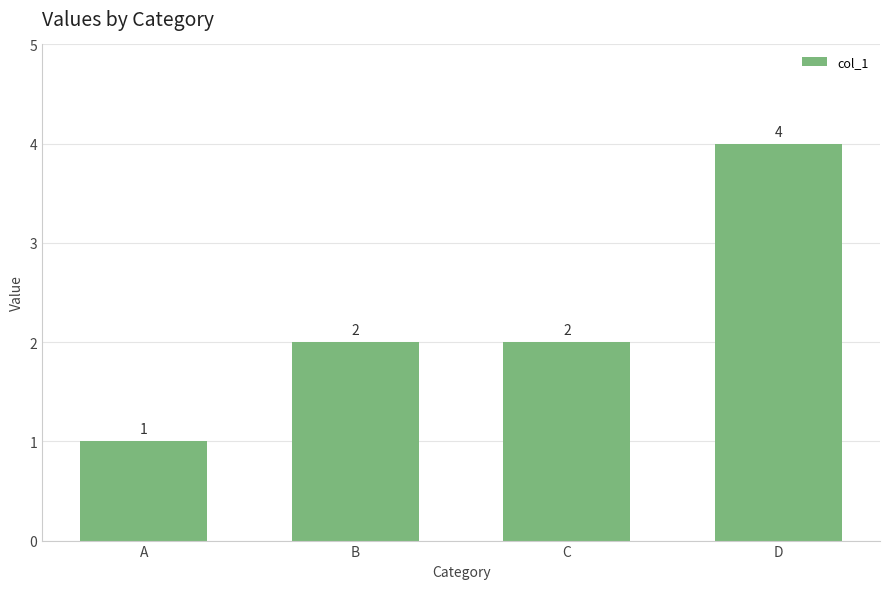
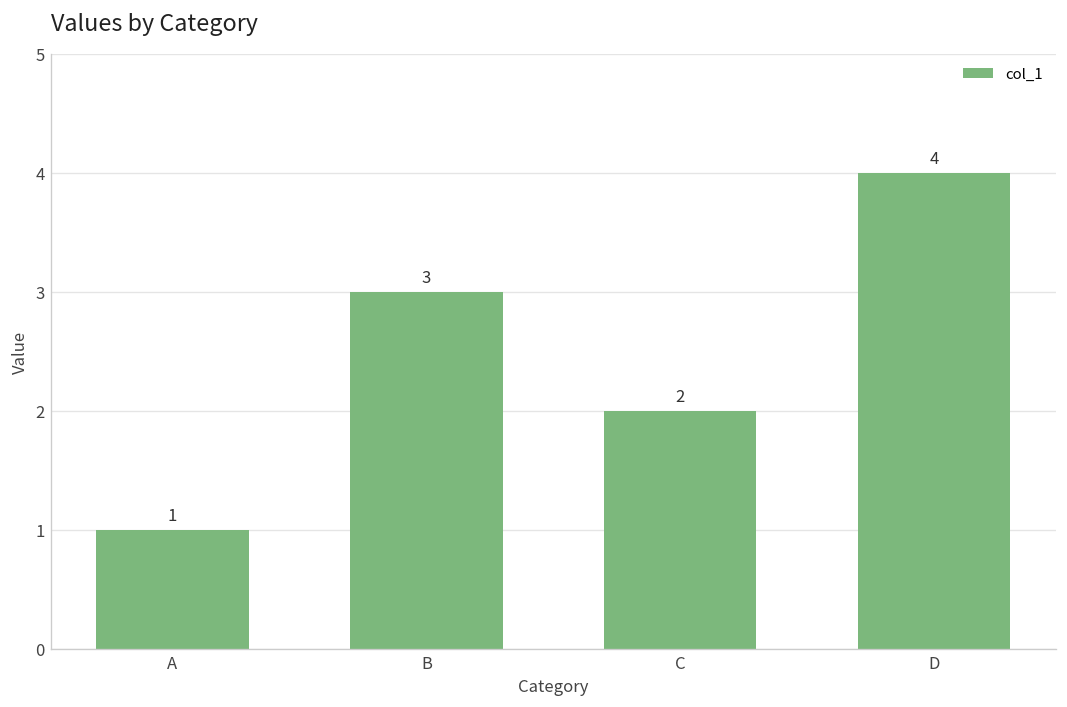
B: 2 -> 3
